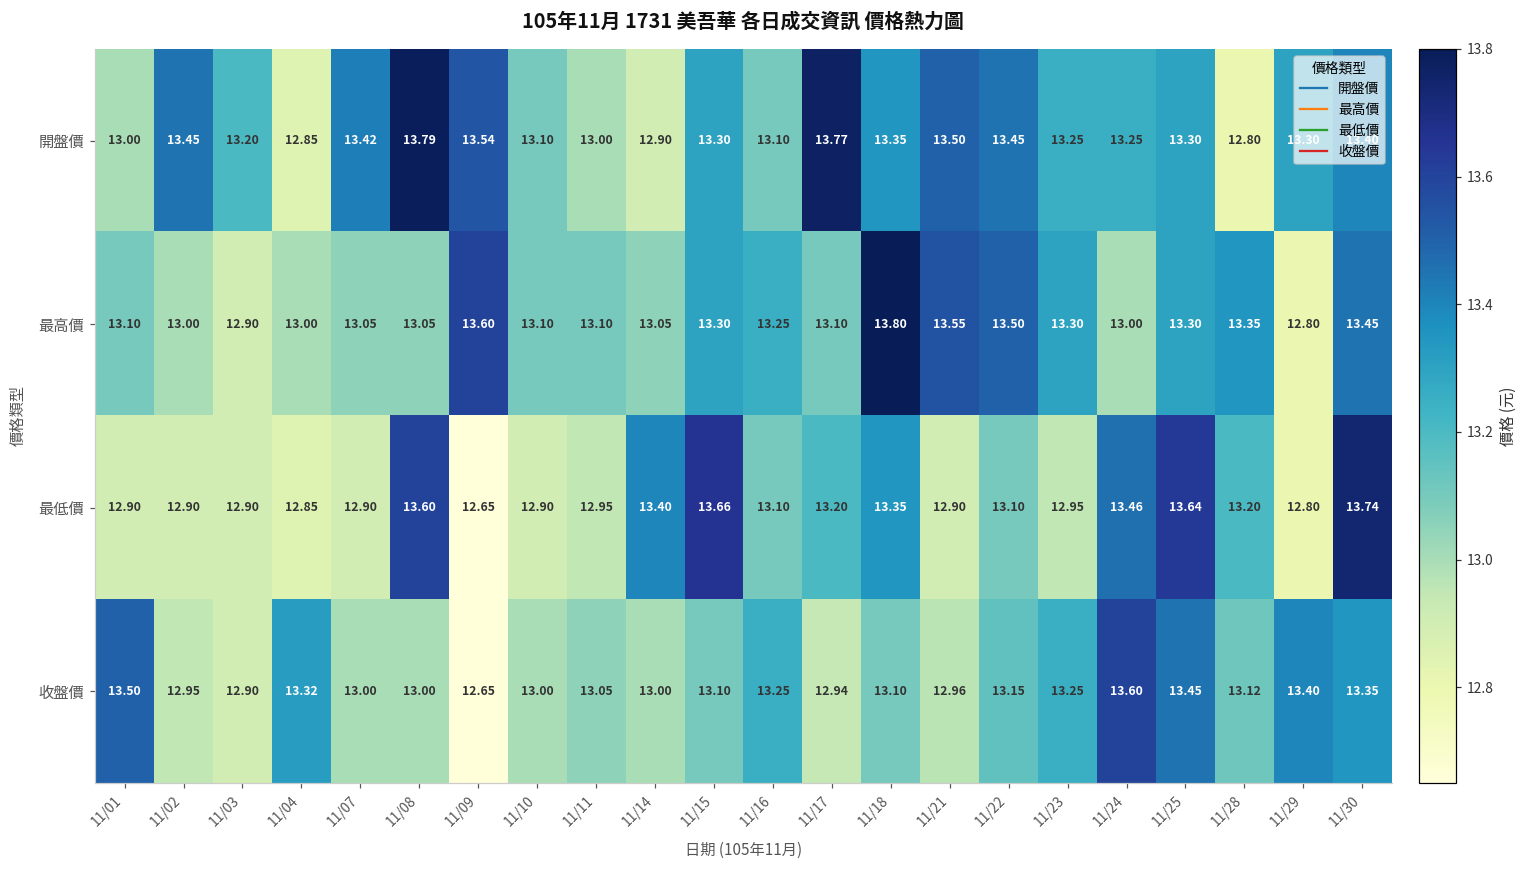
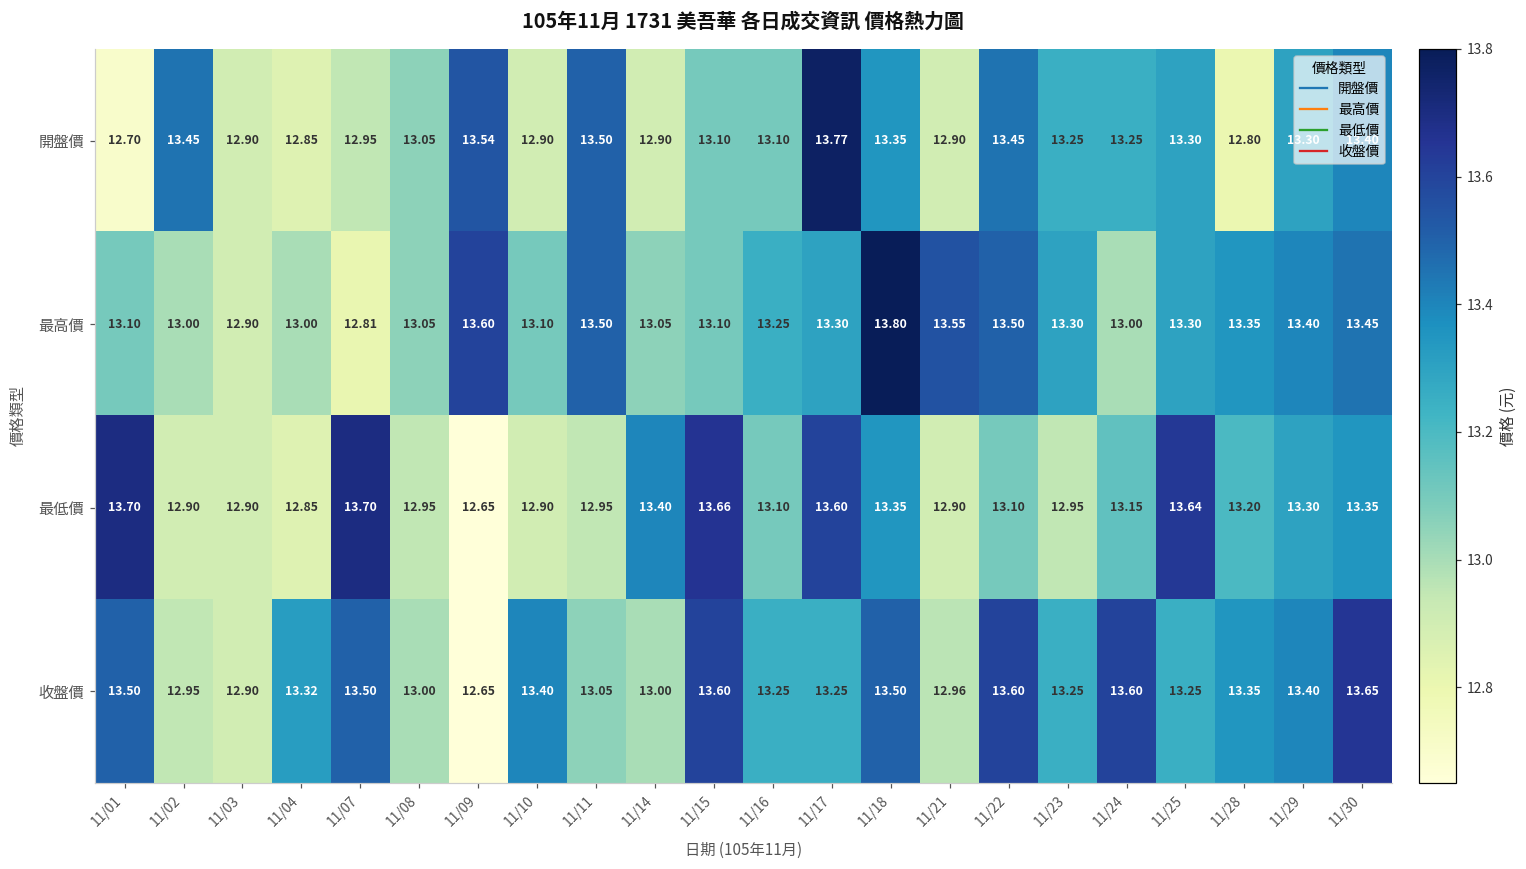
開盤價, 11/01: 13.00 -> 12.70
開盤價, 11/03: 13.20 -> 12.90
開盤價, 11/07: 13.42 -> 12.95
開盤價, 11/08: 13.79 -> 13.05
開盤價, 11/10: 13.10 -> 12.90
開盤價, 11/11: 13.00 -> 13.50
開盤價, 11/15: 13.30 -> 13.10
開盤價, 11/21: 13.50 -> 12.90
最高價, 11/07: 13.05 -> 12.81
最高價, 11/11: 13.10 -> 13.50
最高價, 11/15: 13.30 -> 13.10
最高價, 11/17: 13.10 -> 13.30
最高價, 11/29: 12.80 -> 13.40
最低價, 11/01: 12.90 -> 13.70
最低價, 11/07: 12.90 -> 13.70
最低價, 11/08: 13.60 -> 12.95
最低價, 11/17: 13.20 -> 13.60
最低價, 11/24: 13.46 -> 13.15
最低價, 11/29: 12.80 -> 13.30
最低價, 11/30: 13.74 -> 13.35
收盤價, 11/07: 13.00 -> 13.50
收盤價, 11/10: 13.00 -> 13.40
收盤價, 11/15: 13.10 -> 13.60
收盤價, 11/17: 12.94 -> 13.25
收盤價, 11/18: 13.10 -> 13.50
收盤價, 11/22: 13.15 -> 13.60
收盤價, 11/25: 13.45 -> 13.25
收盤價, 11/28: 13.12 -> 13.35
收盤價, 11/30: 13.35 -> 13.65
